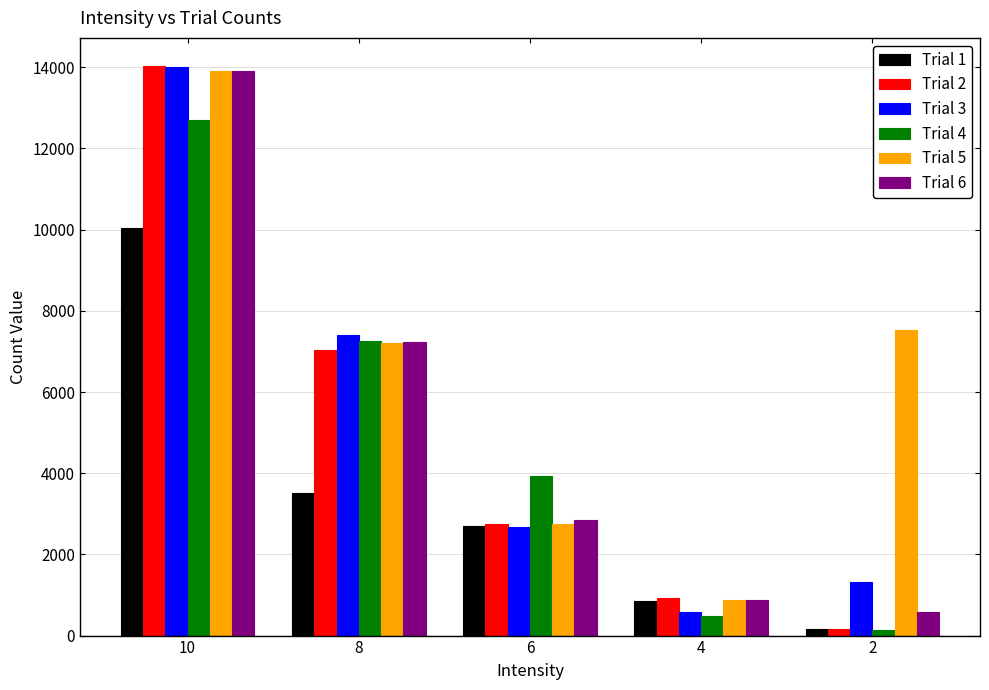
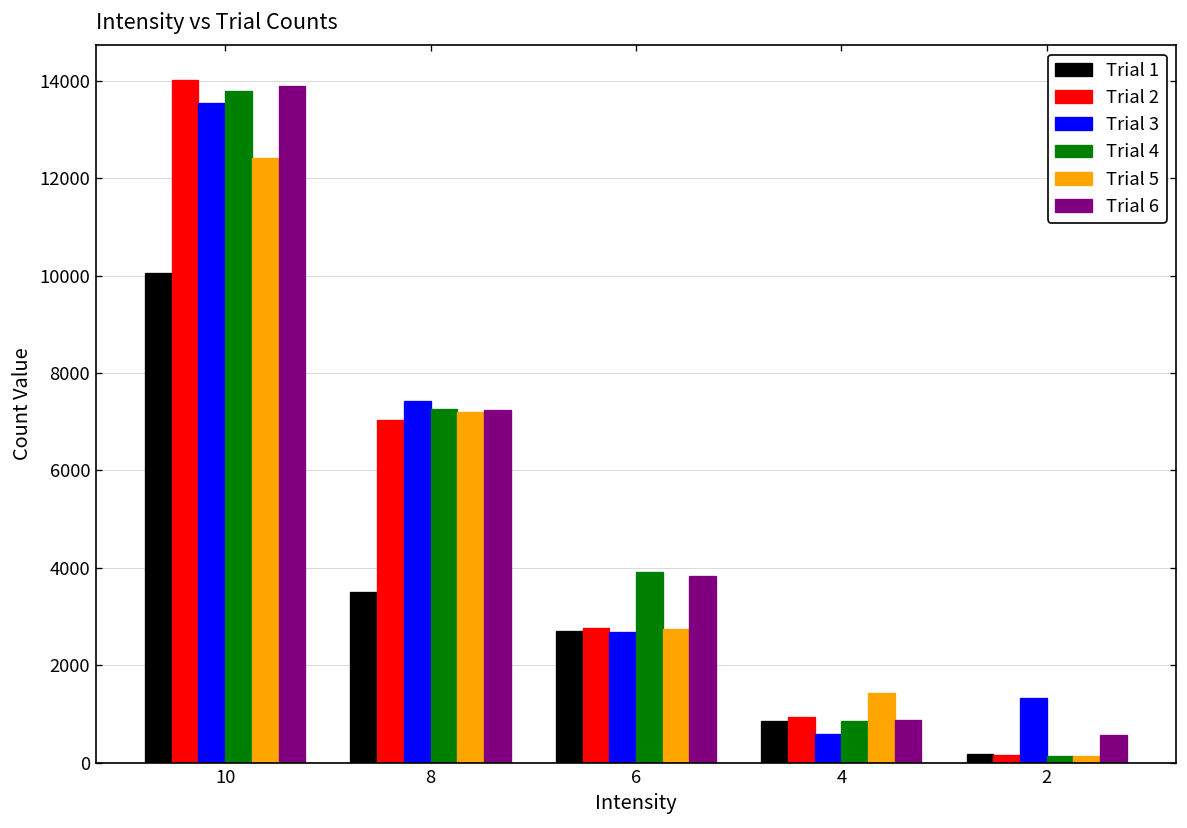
Trial 3, 10: 14000 -> 13500
Trial 4, 10: 12700 -> 13800
Trial 5, 10: 13900 -> 12400
Trial 6, 6: 2800 -> 3800
Trial 4, 4: 500 -> 900
Trial 5, 4: 900 -> 1400
Trial 5, 2: 7500 -> 100
